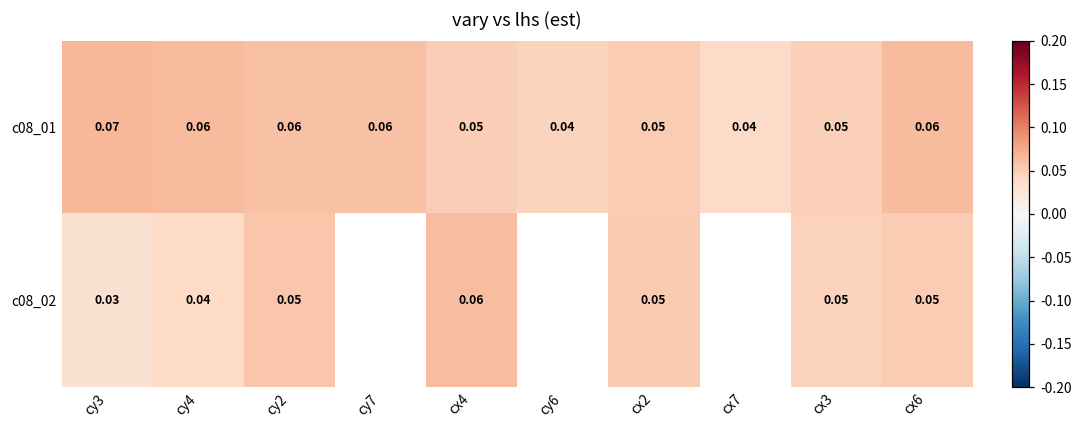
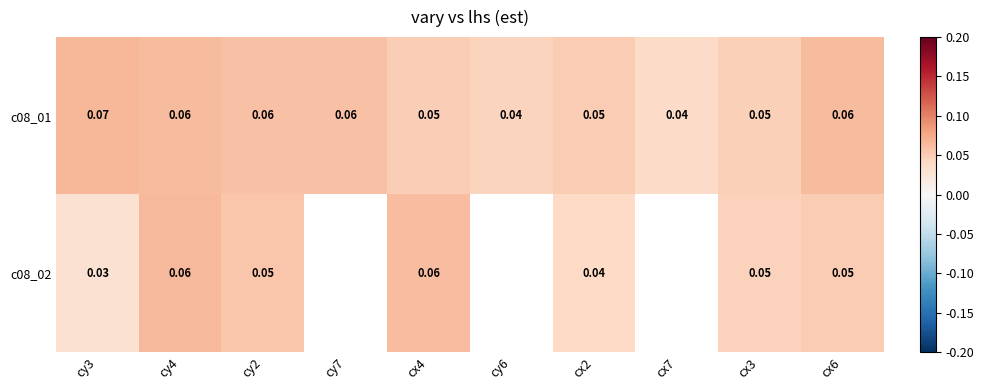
c08_02, cy4: 0.04 -> 0.06
c08_02, cx2: 0.05 -> 0.04
